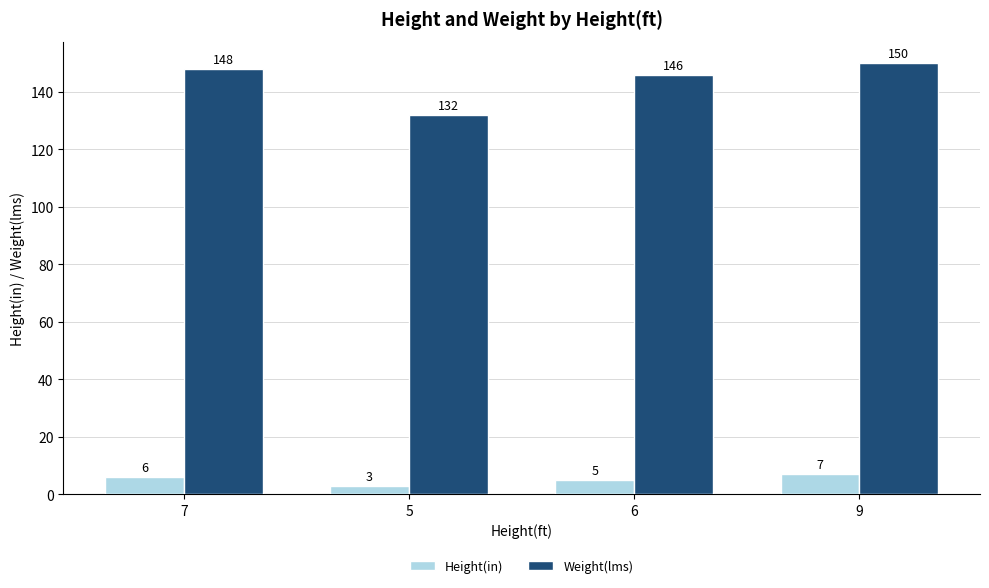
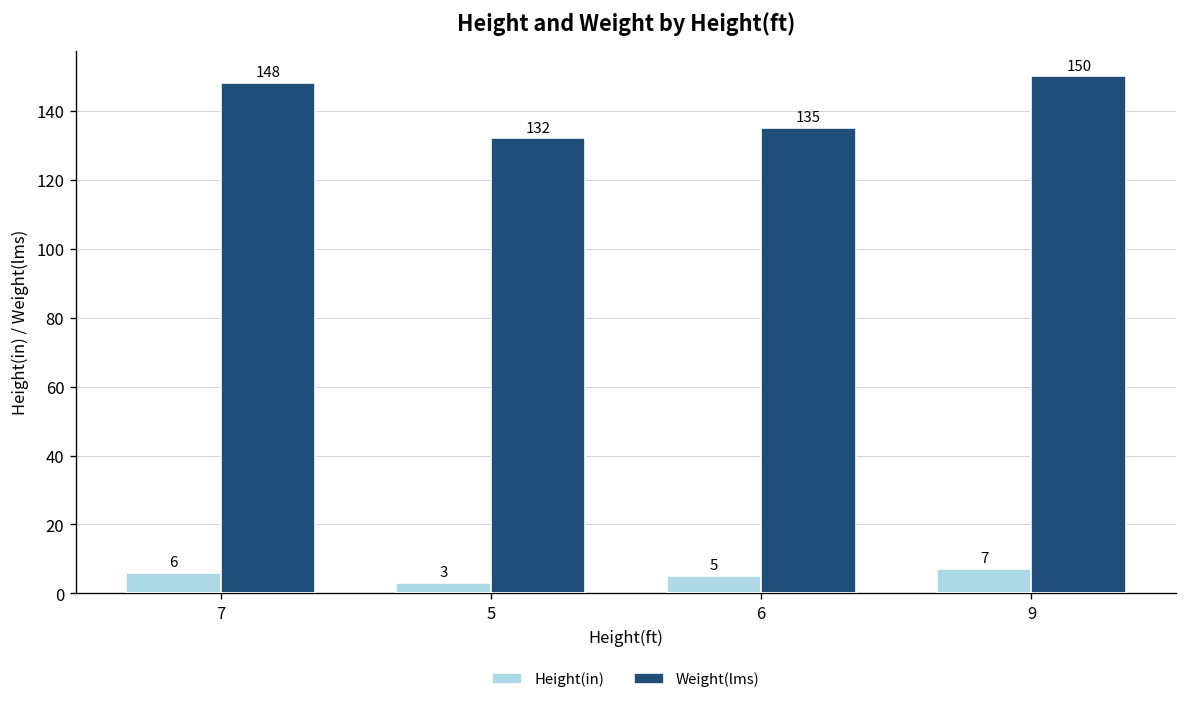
Weight(lms), 6: 146 -> 135
